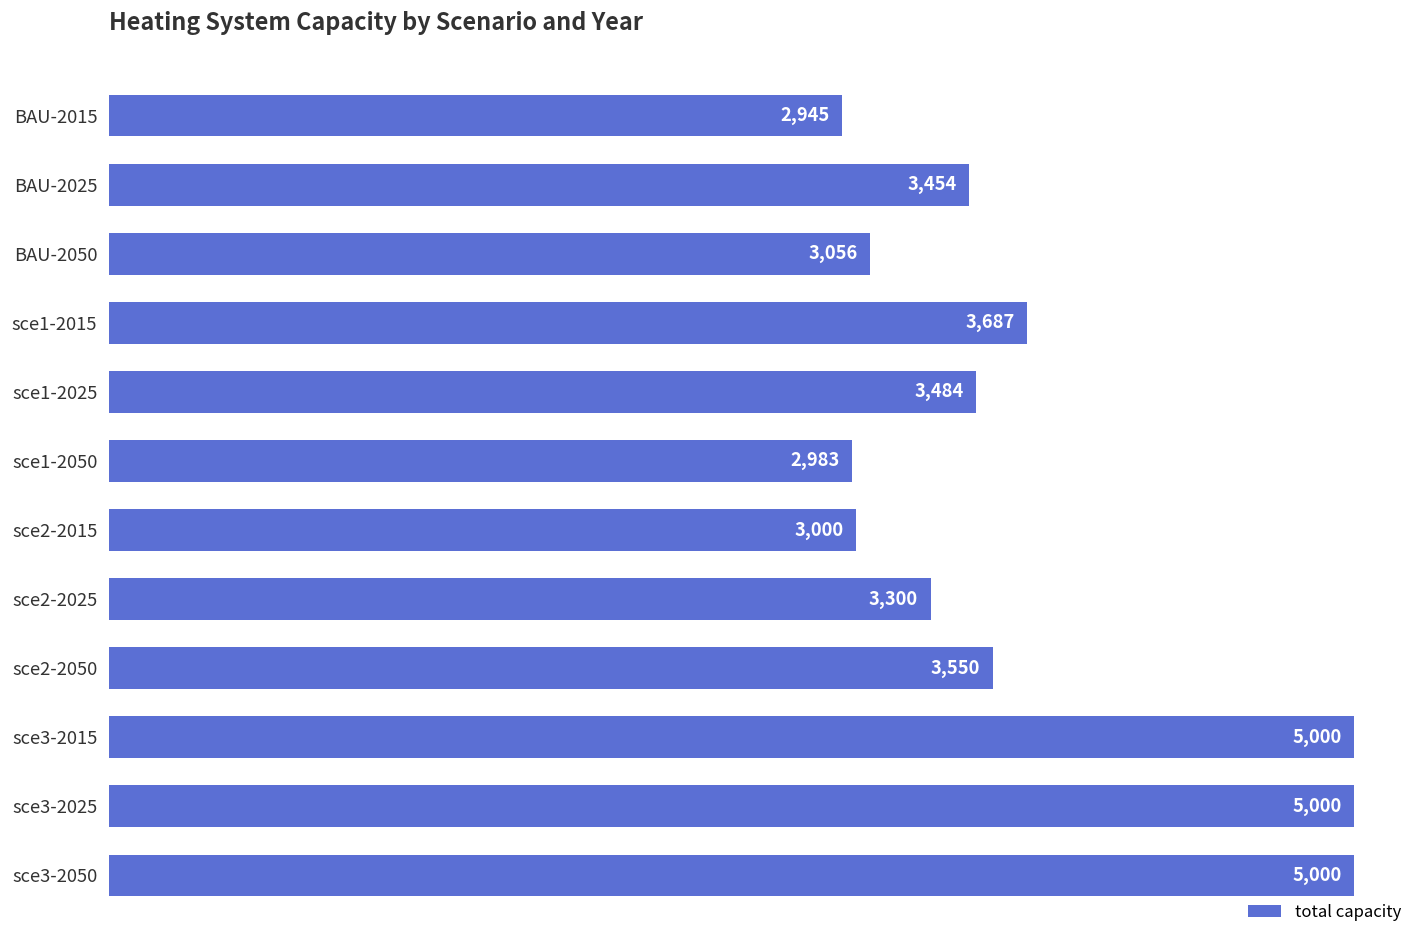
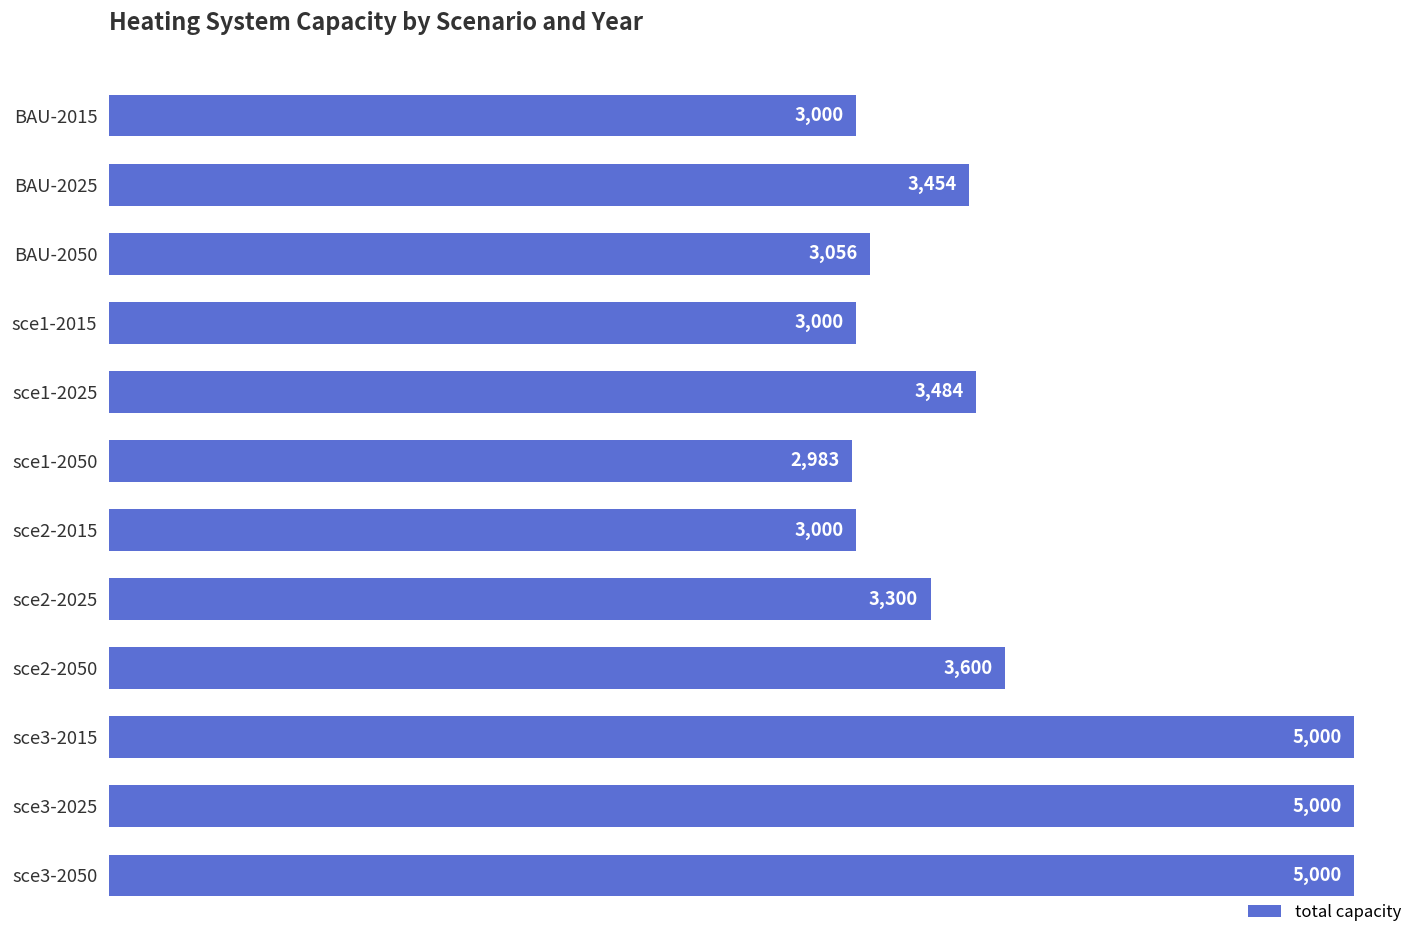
BAU-2015: 2,945 -> 3,000
sce1-2015: 3,687 -> 3,000
sce2-2050: 3,550 -> 3,600
